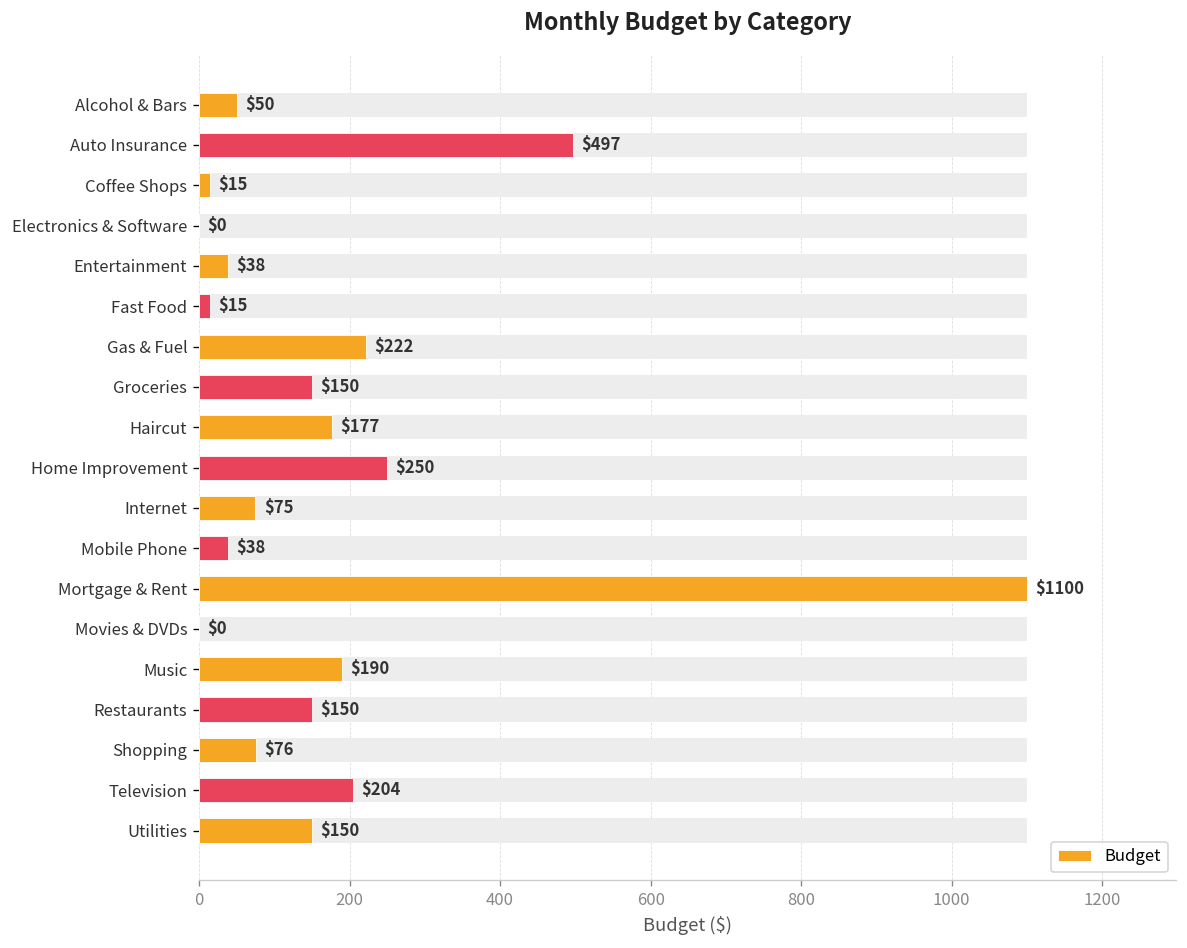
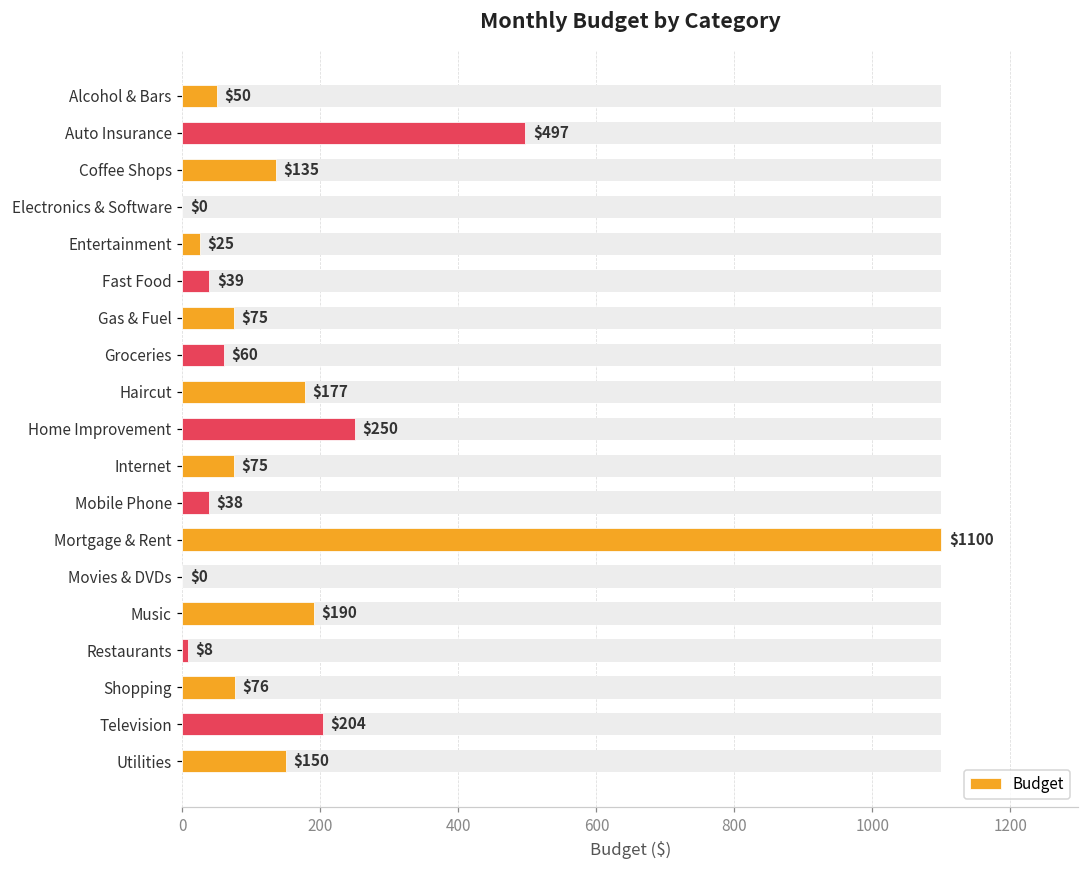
Budget, Coffee Shops: $15 -> $135
Budget, Entertainment: $38 -> $25
Budget, Fast Food: $15 -> $39
Budget, Gas & Fuel: $222 -> $75
Budget, Groceries: $150 -> $60
Budget, Restaurants: $150 -> $8
